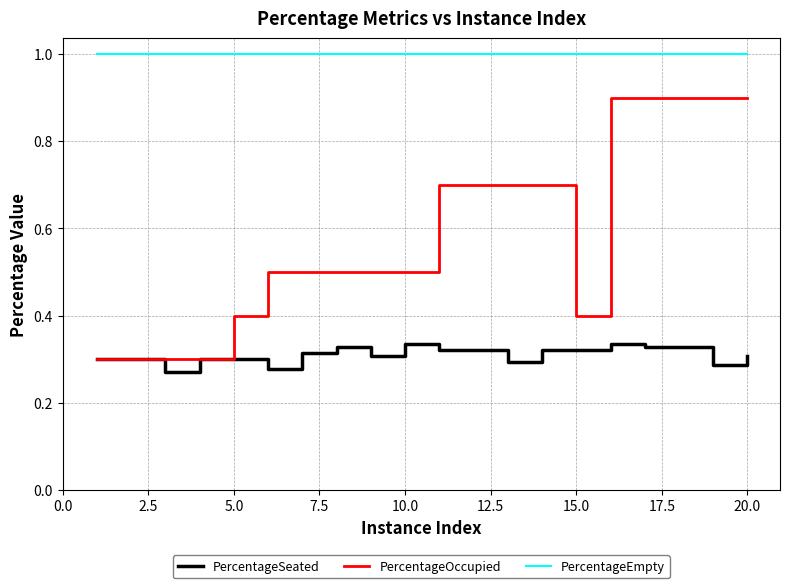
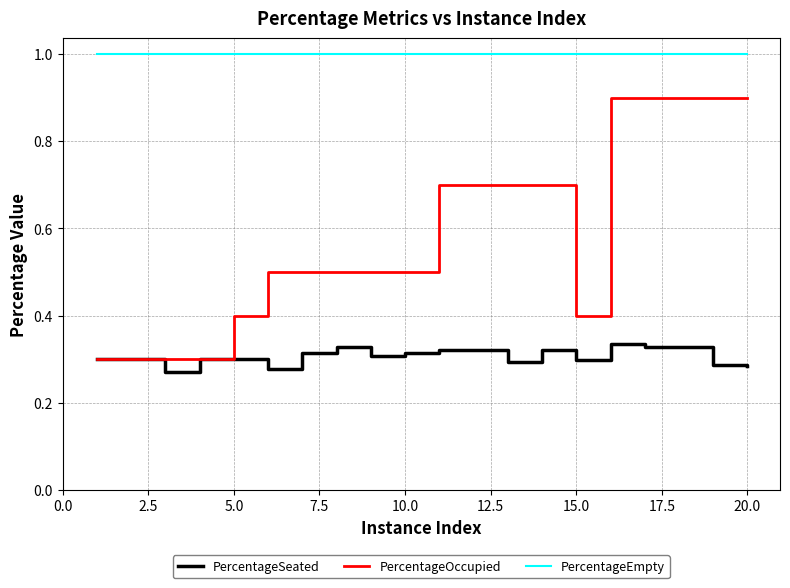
PercentageSeated, 10.0: 0.34 -> 0.32
PercentageSeated, 15.0: 0.32 -> 0.30
PercentageSeated, 20.0: 0.31 -> 0.29
